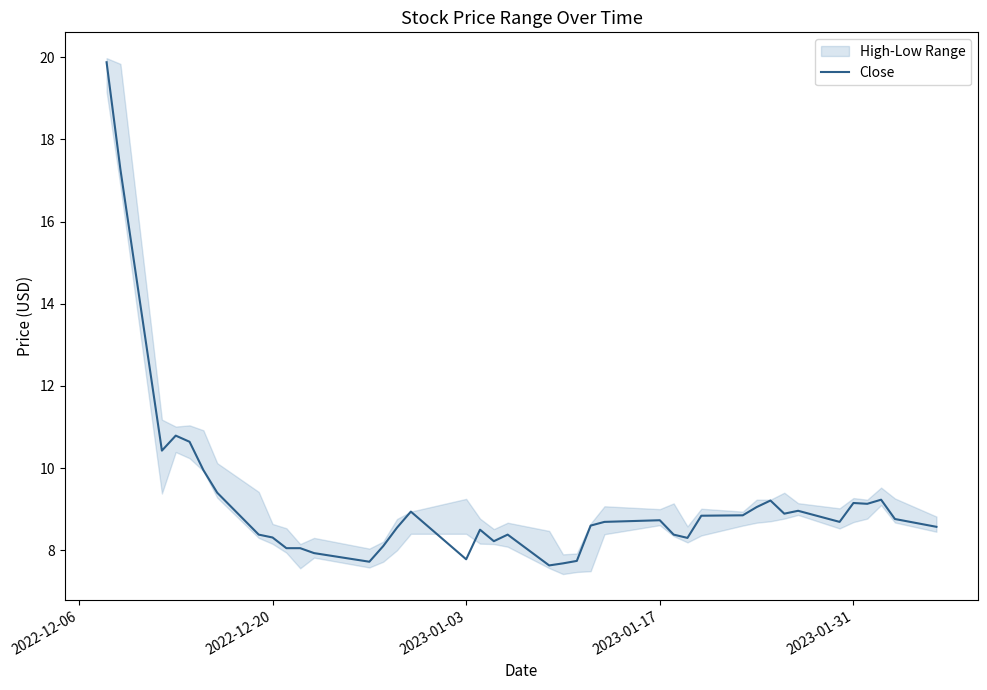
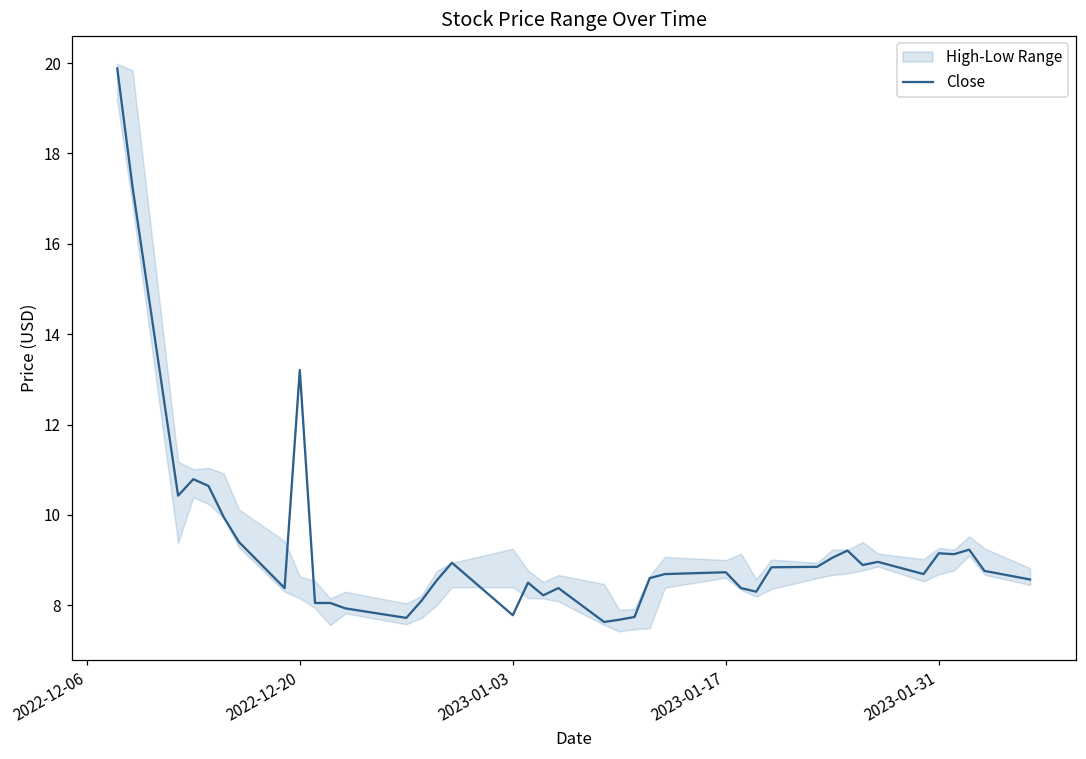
Close, 2022-12-20: 8.3 -> 13.2
